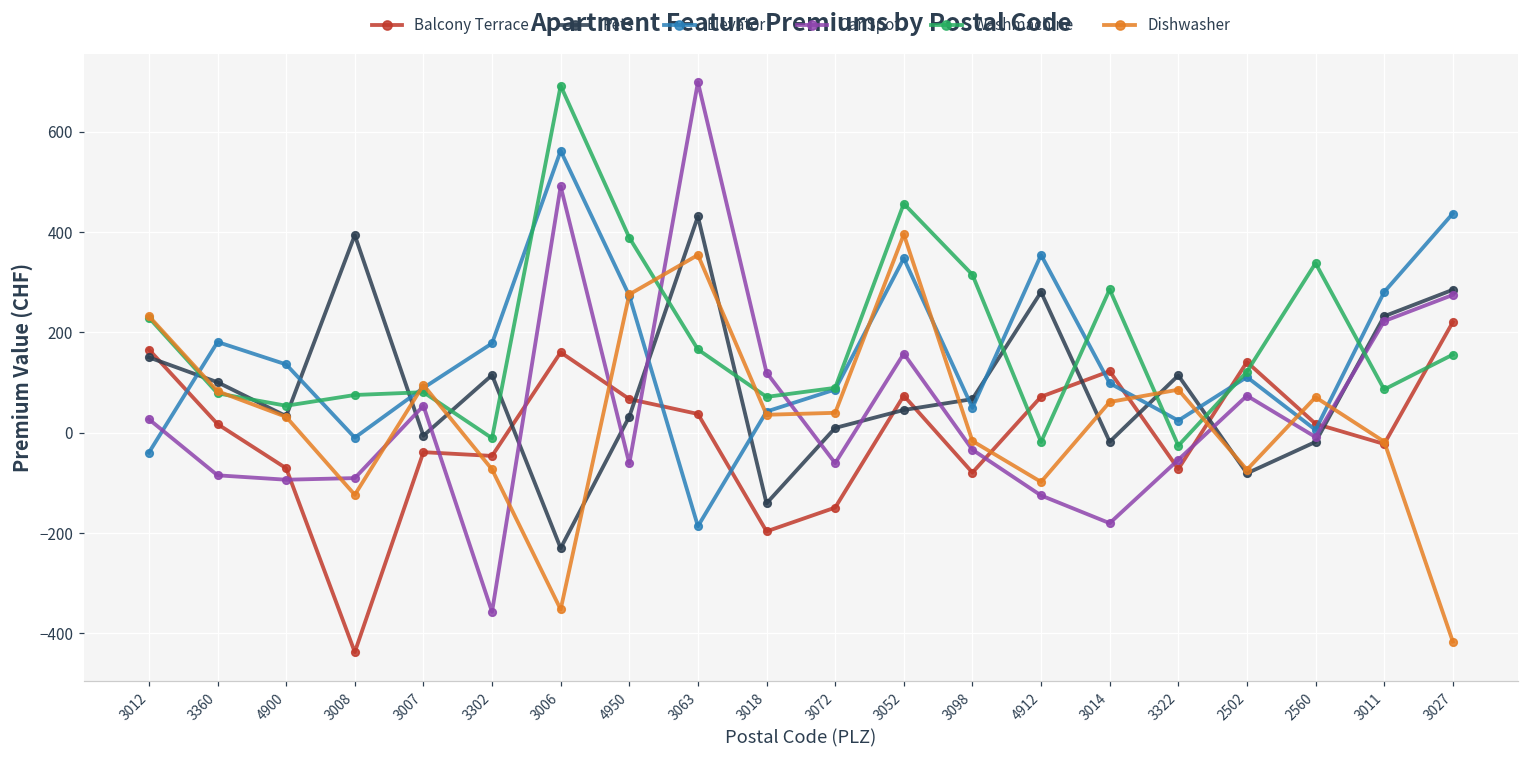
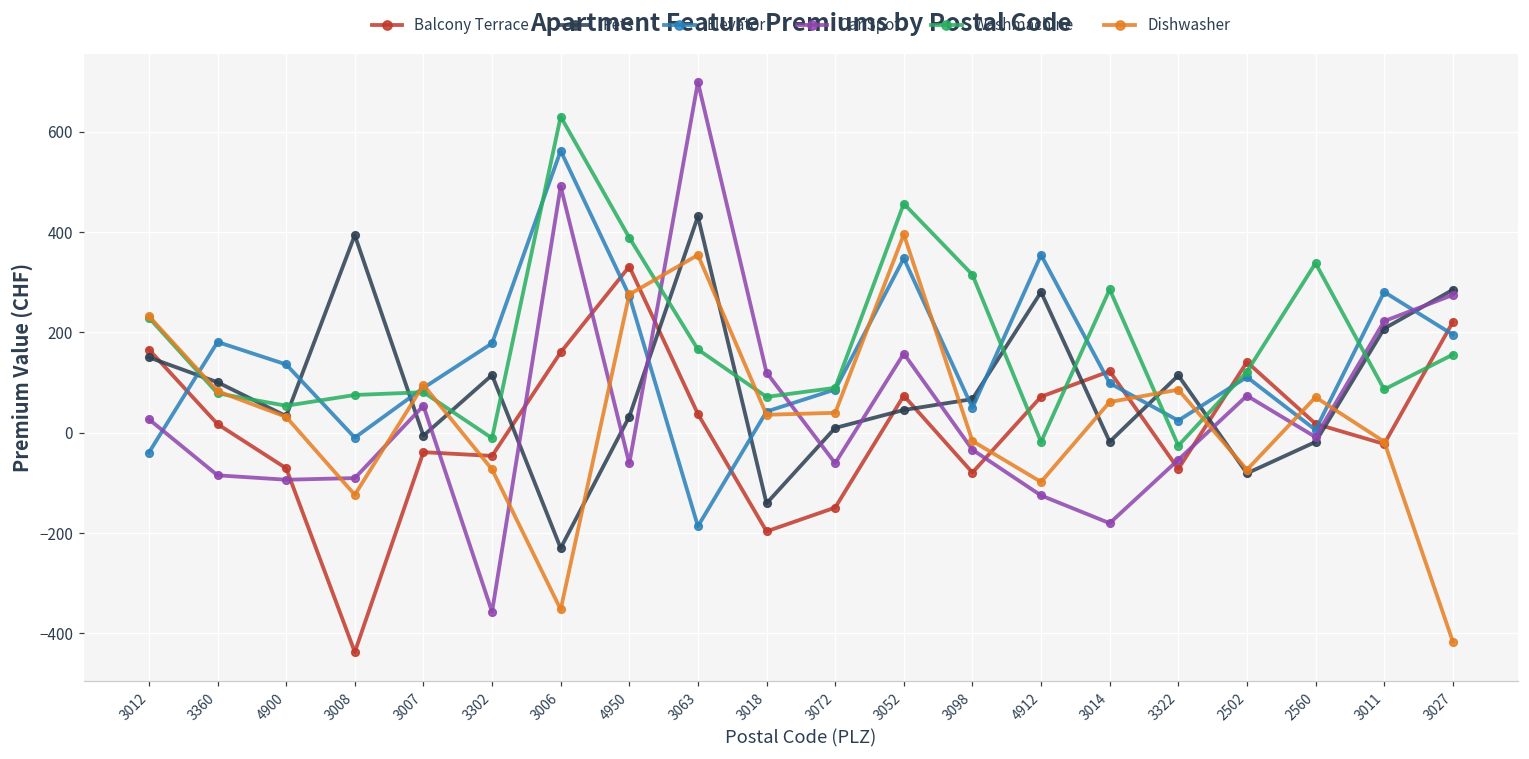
Washmachine, 3006: 690 -> 630
Balcony Terrace, 4950: 70 -> 330
Pets, 3011: 230 -> 210
Elevator, 3027: 440 -> 200
